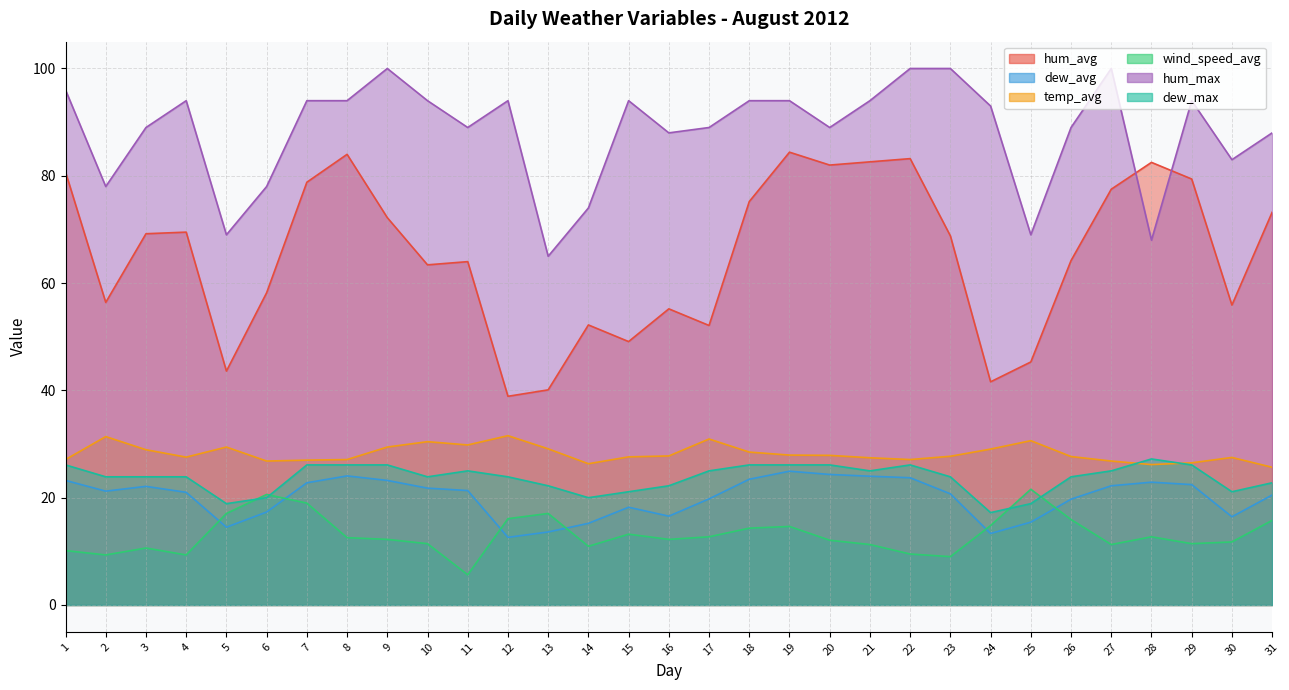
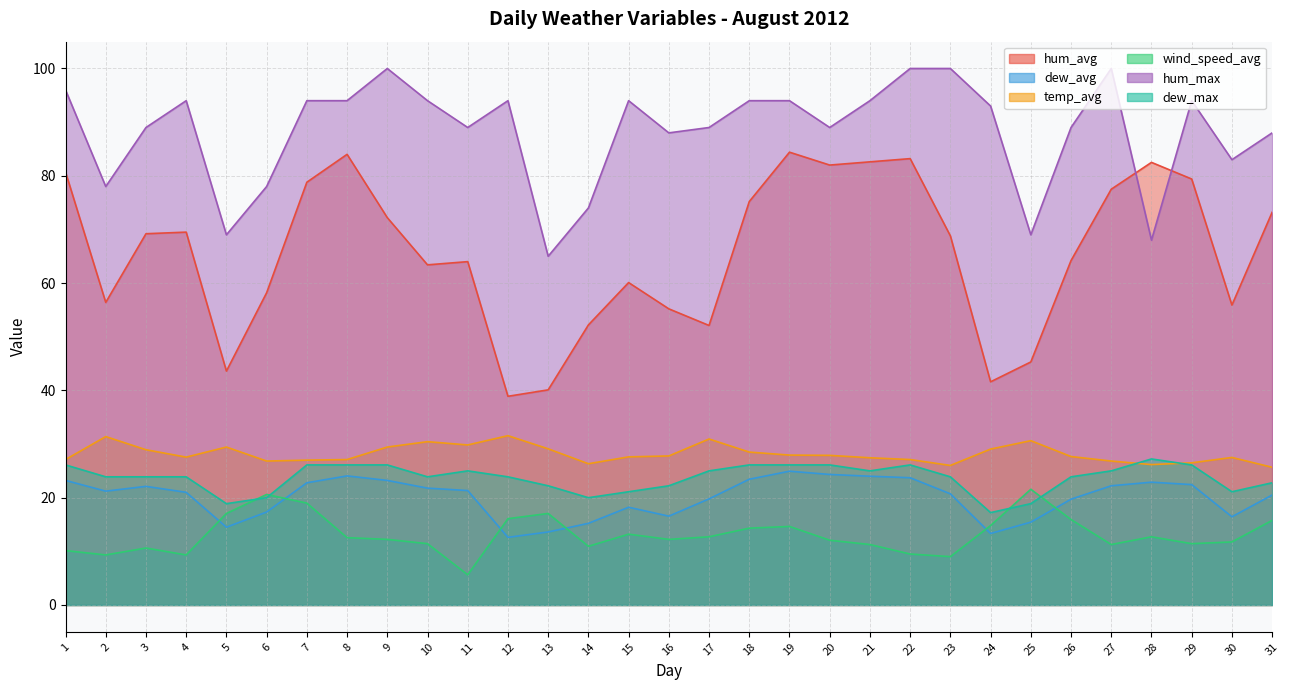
hum_avg, 15: 49 -> 60
temp_avg, 23: 28 -> 26
